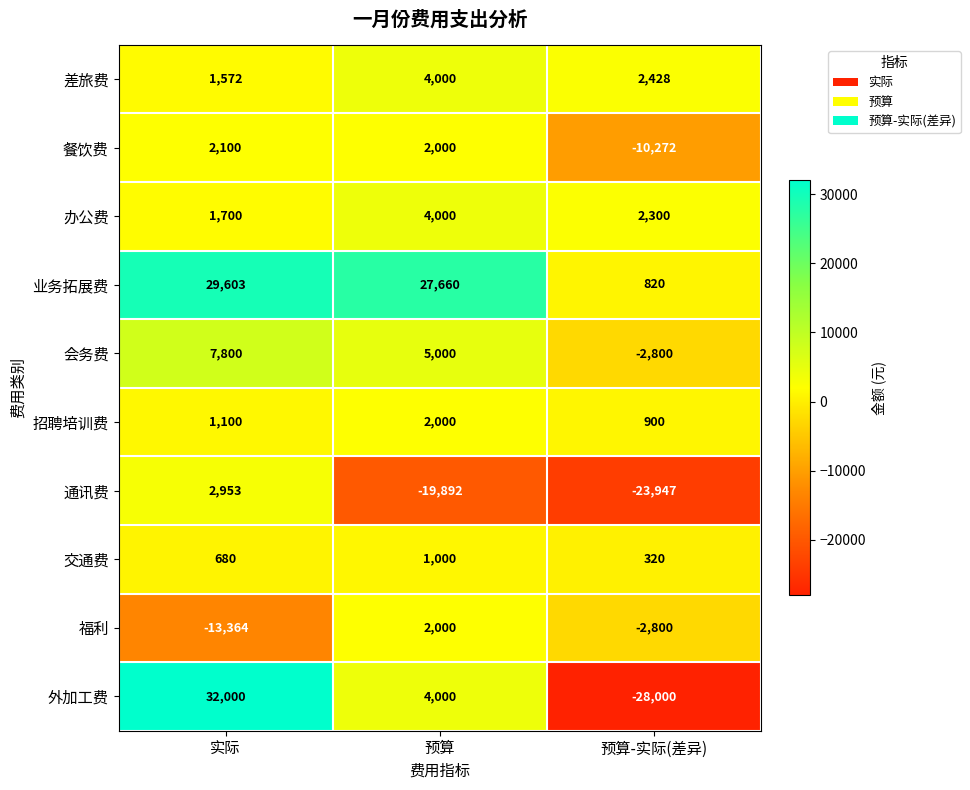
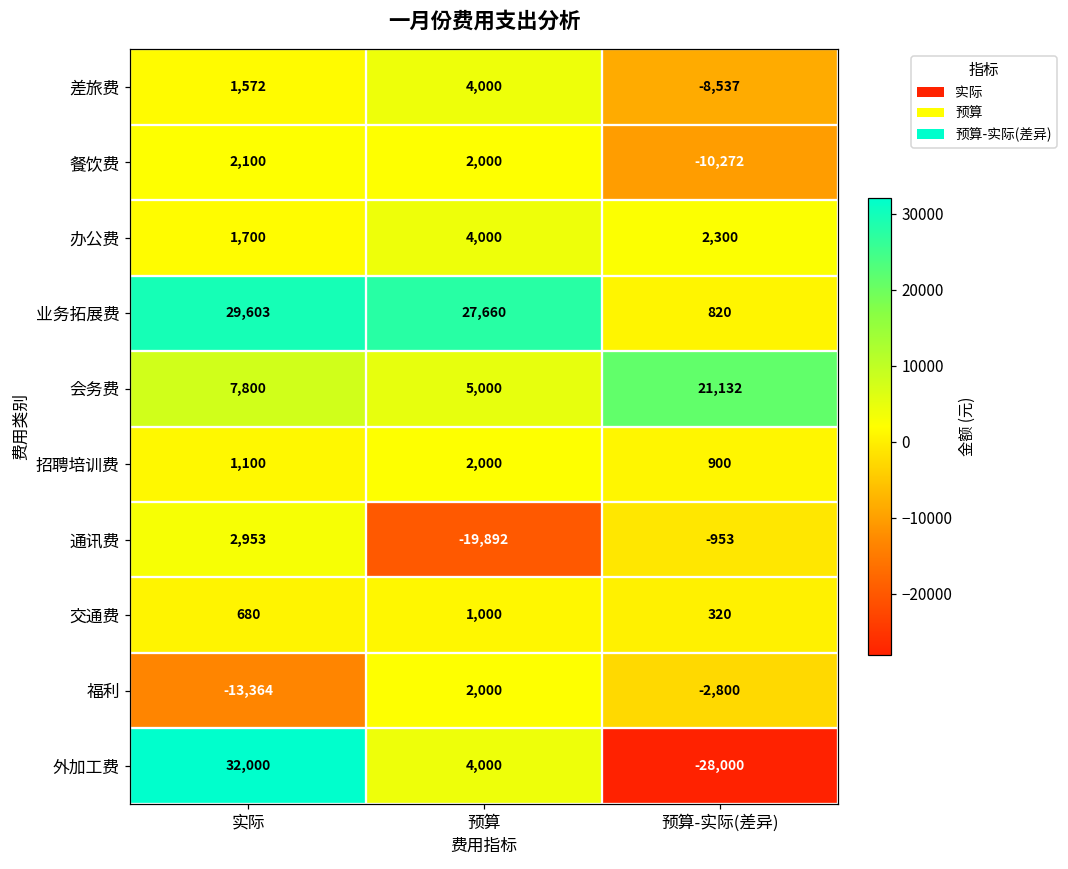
差旅费, 预算-实际(差异): 2,428 -> -8,537
会务费, 预算-实际(差异): -2,800 -> 21,132
通讯费, 预算-实际(差异): -23,947 -> -953
